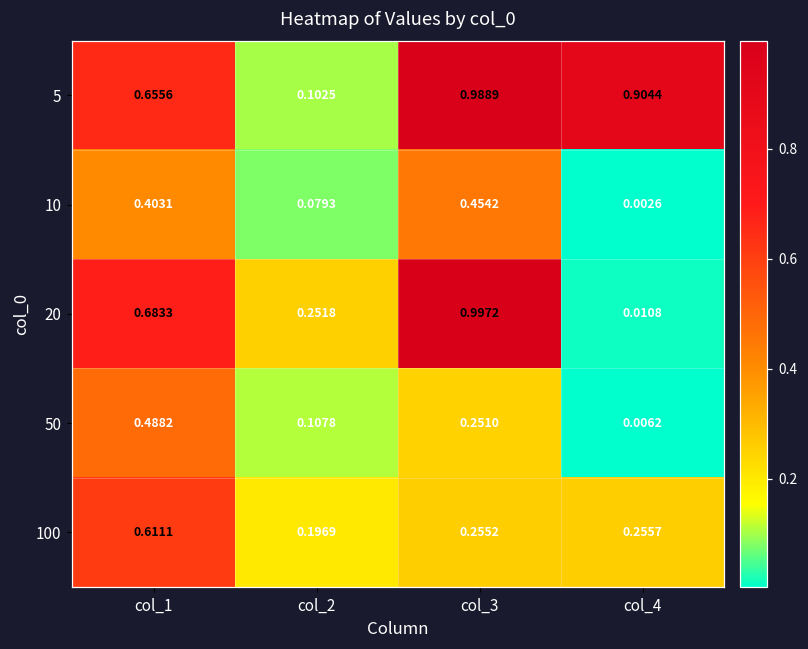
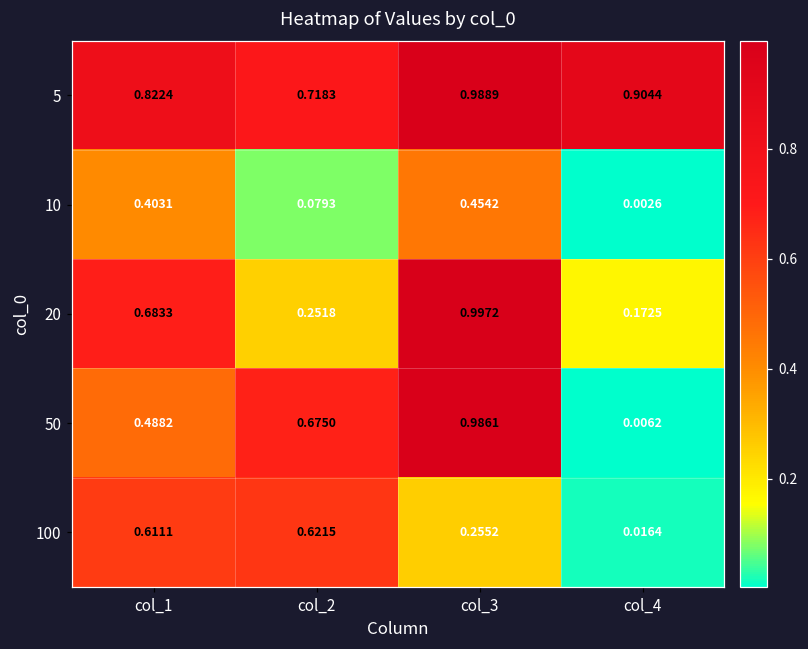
5, col_1: 0.6556 -> 0.8224
5, col_2: 0.1025 -> 0.7183
20, col_4: 0.0108 -> 0.1725
50, col_2: 0.1078 -> 0.6750
50, col_3: 0.2510 -> 0.9861
100, col_2: 0.1969 -> 0.6215
100, col_4: 0.2557 -> 0.0164
